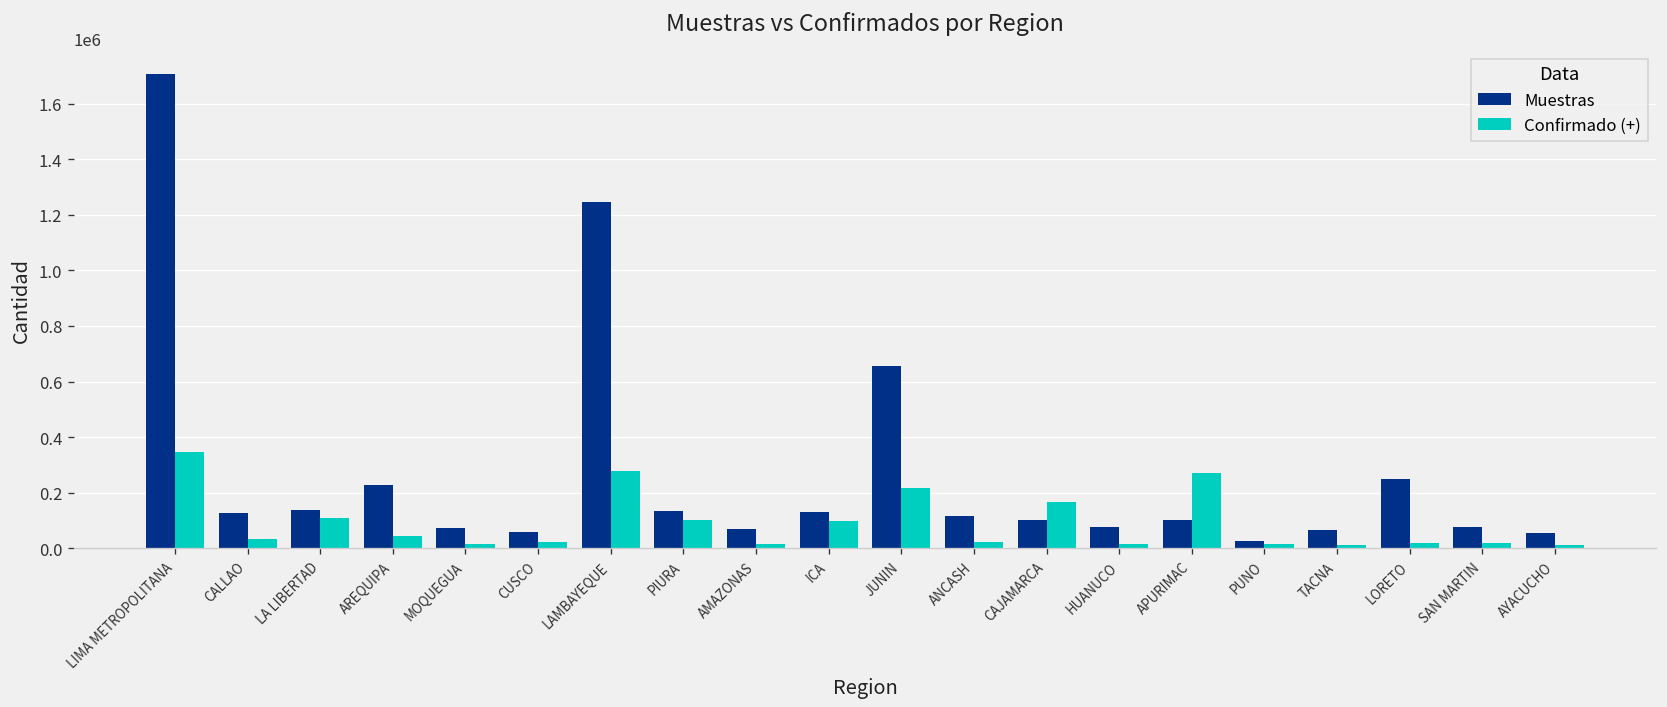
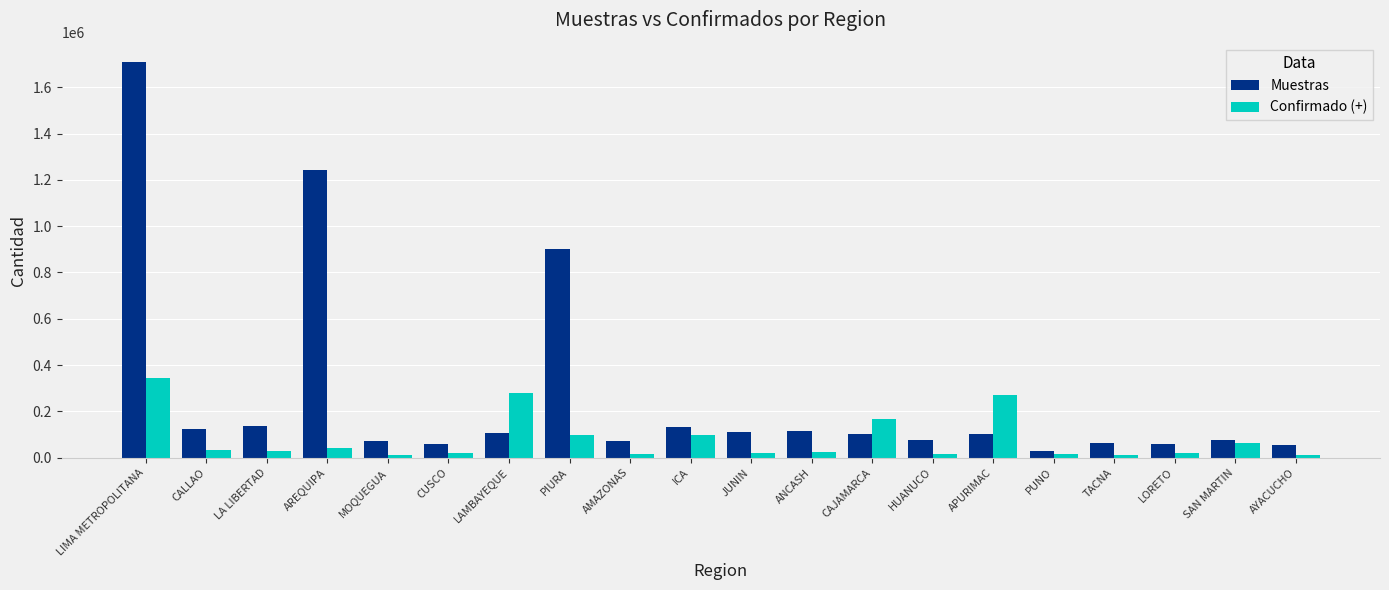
Confirmado (+), LA LIBERTAD: 110000 -> 30000
Muestras, AREQUIPA: 230000 -> 1240000
Muestras, LAMBAYEQUE: 1240000 -> 110000
Muestras, PIURA: 140000 -> 900000
Muestras, JUNIN: 660000 -> 110000
Confirmado (+), JUNIN: 220000 -> 20000
Muestras, LORETO: 250000 -> 60000
Confirmado (+), SAN MARTIN: 20000 -> 60000
